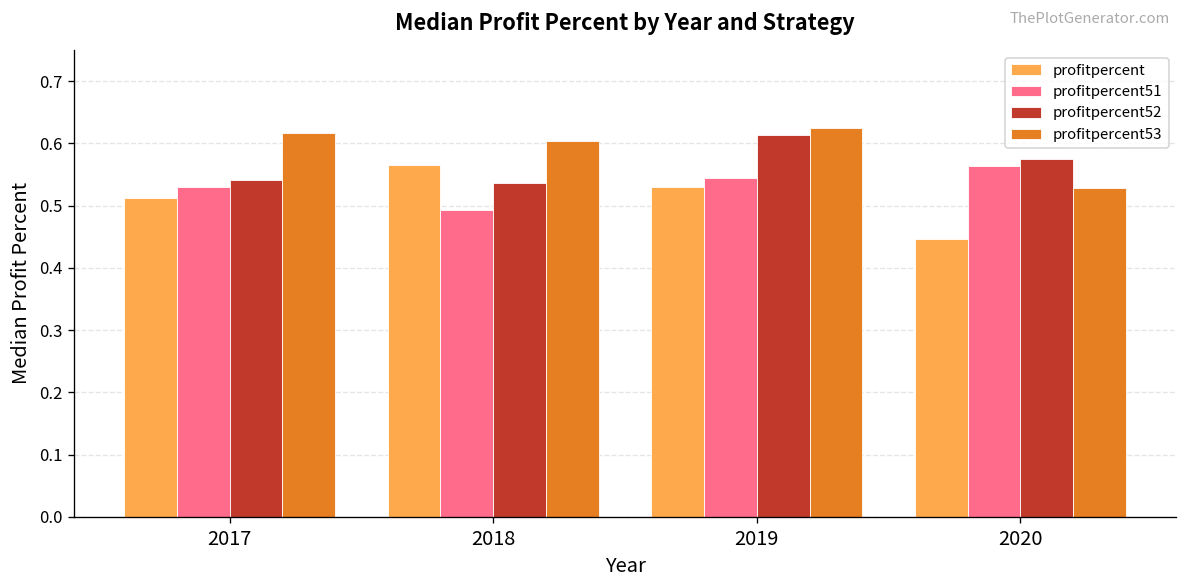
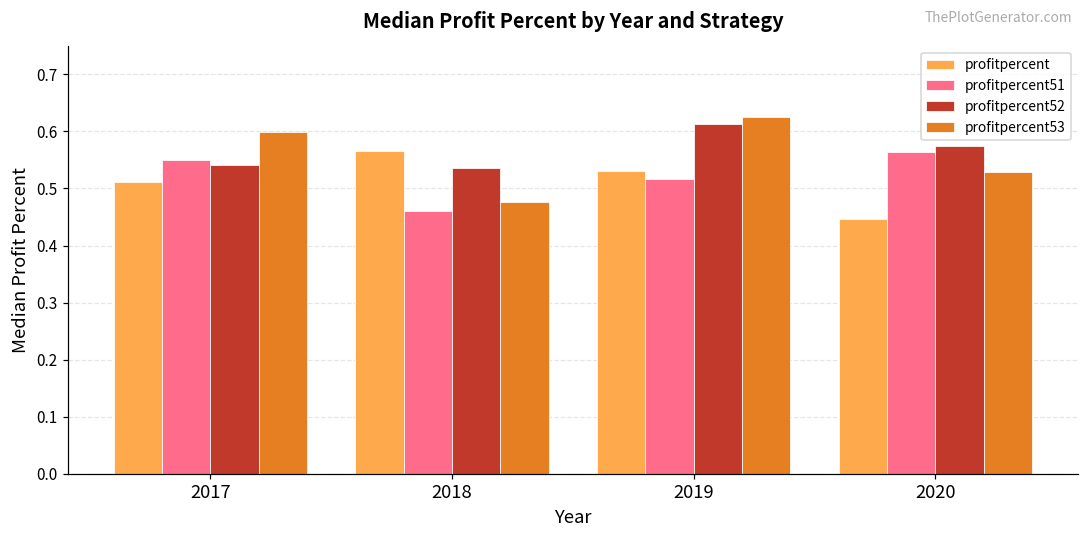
profitpercent51, 2017: 0.53 -> 0.55
profitpercent53, 2017: 0.62 -> 0.60
profitpercent51, 2018: 0.49 -> 0.46
profitpercent53, 2018: 0.60 -> 0.48
profitpercent51, 2019: 0.54 -> 0.52
